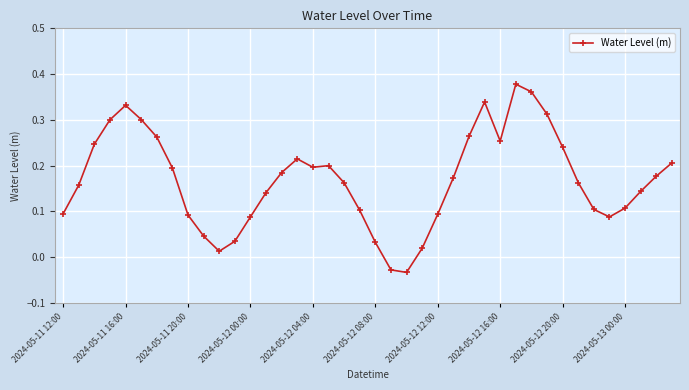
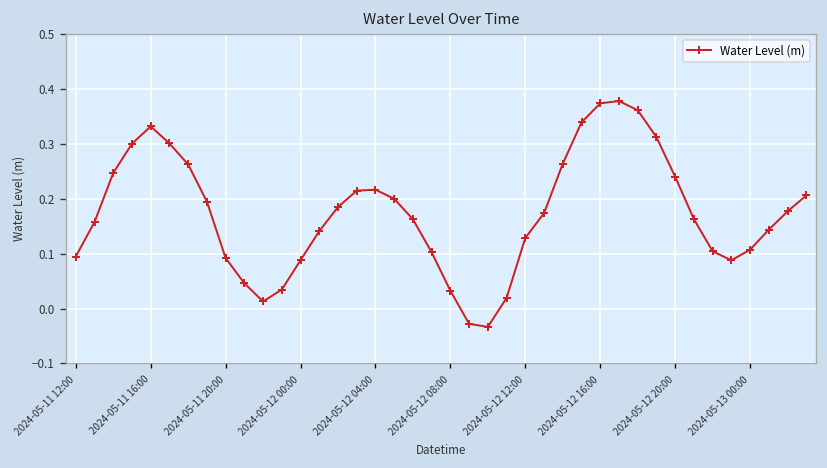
2024-05-12 04:00: 0.20 -> 0.22
2024-05-12 12:00: 0.09 -> 0.13
2024-05-12 16:00: 0.25 -> 0.37
